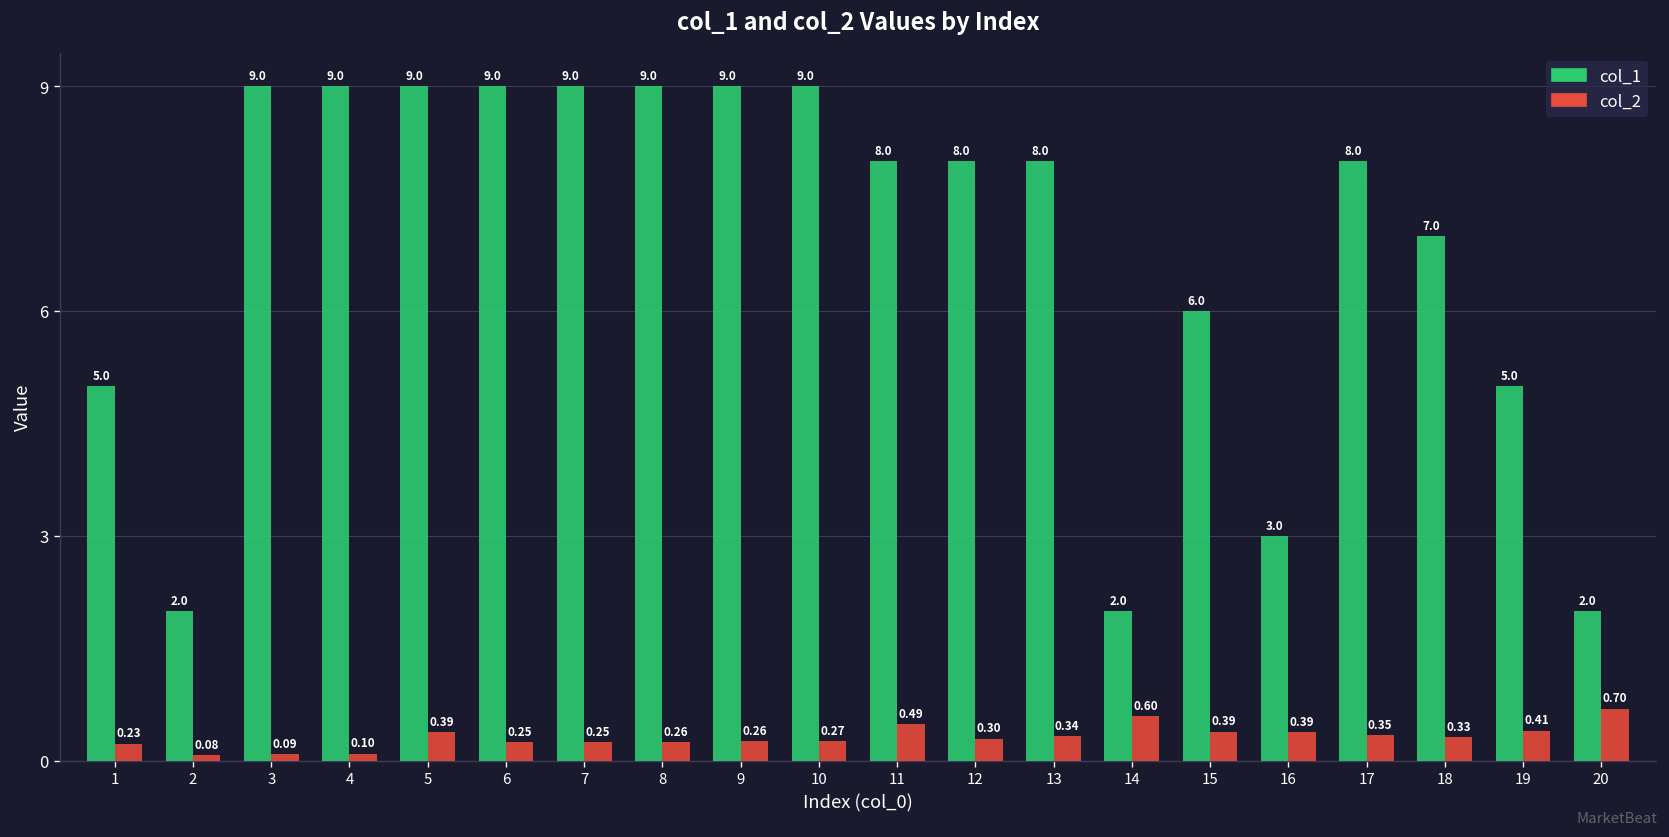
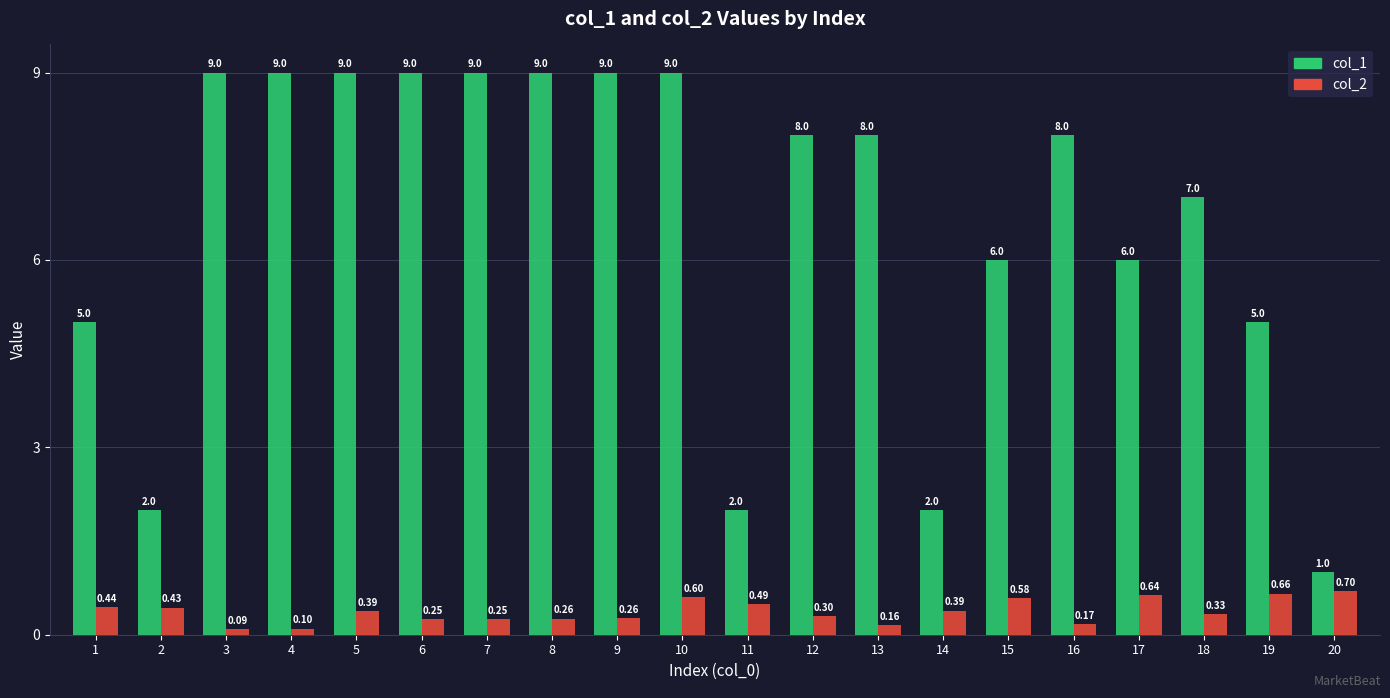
col_2, 1: 0.23 -> 0.44
col_2, 2: 0.08 -> 0.43
col_2, 10: 0.27 -> 0.60
col_1, 11: 8.0 -> 2.0
col_2, 13: 0.34 -> 0.16
col_2, 14: 0.60 -> 0.39
col_2, 15: 0.39 -> 0.58
col_1, 16: 3.0 -> 8.0
col_2, 16: 0.39 -> 0.17
col_1, 17: 8.0 -> 6.0
col_2, 17: 0.35 -> 0.64
col_2, 19: 0.41 -> 0.66
col_1, 20: 2.0 -> 1.0
